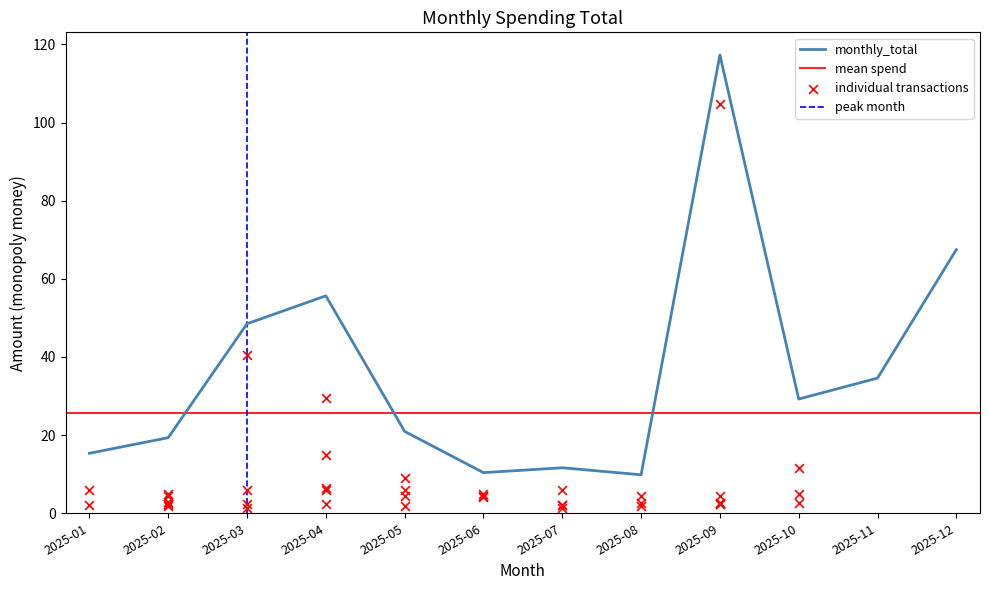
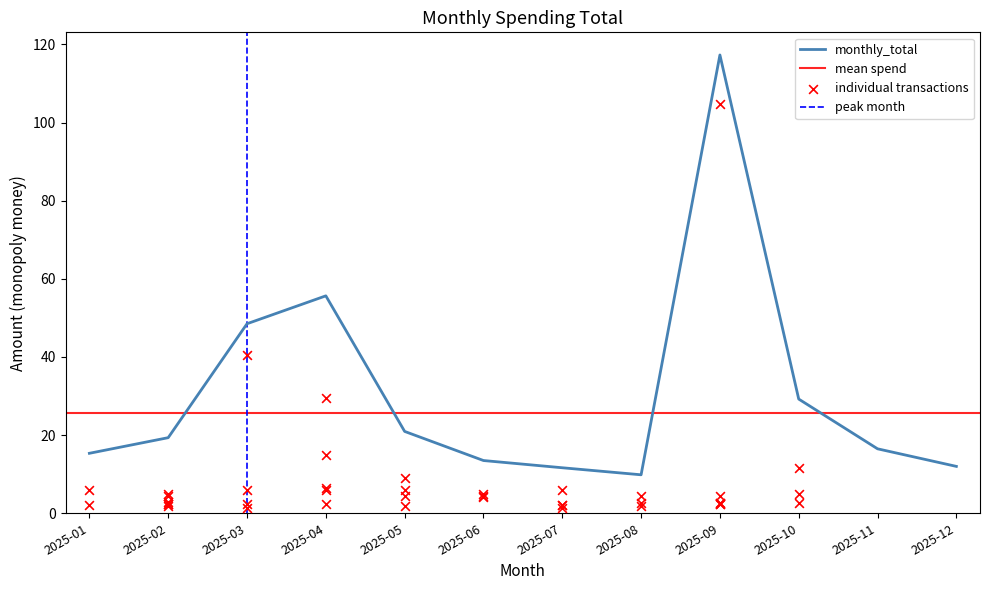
monthly_total, 2025-06: 10 -> 14
monthly_total, 2025-11: 35 -> 17
monthly_total, 2025-12: 68 -> 12
